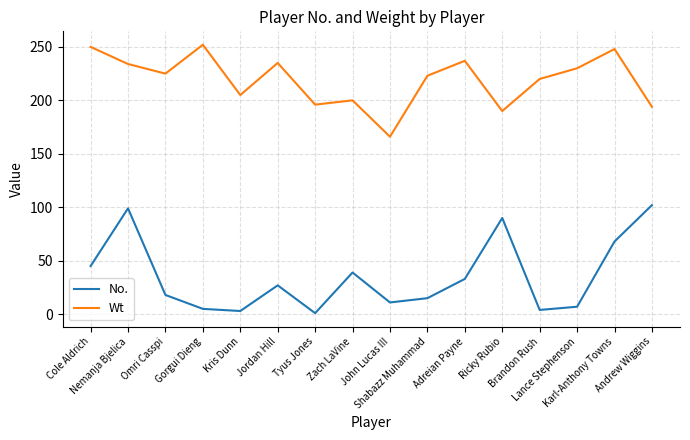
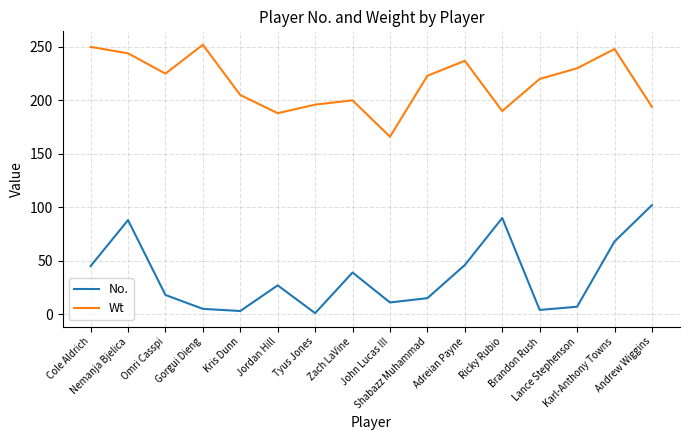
No., Nemanja Bjelica: 99 -> 88
Wt, Nemanja Bjelica: 234 -> 244
Wt, Jordan Hill: 235 -> 188
No., Adreian Payne: 33 -> 46
